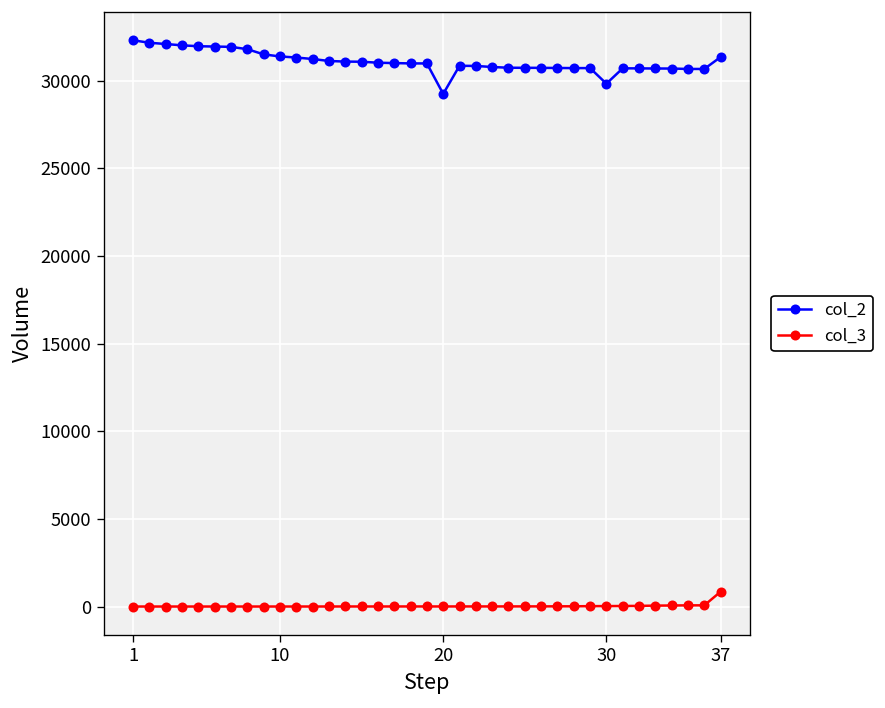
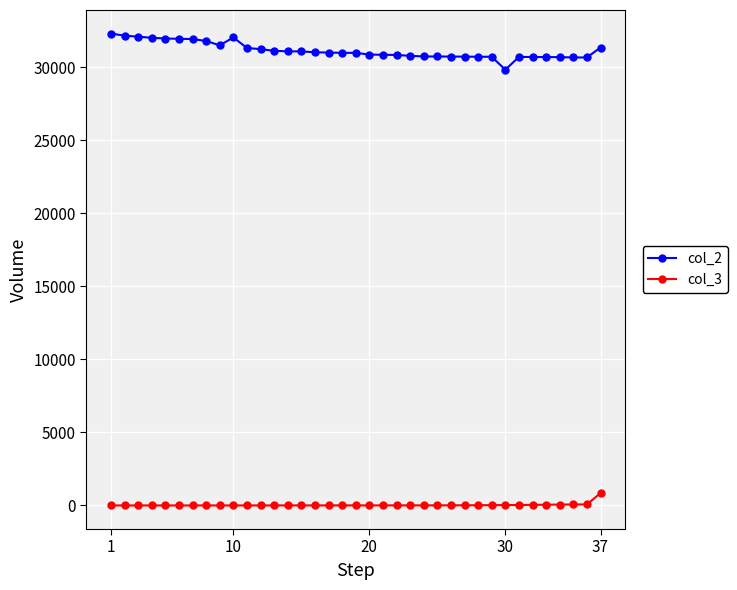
col_2, 10: 31400 -> 32000
col_2, 20: 29200 -> 30900
